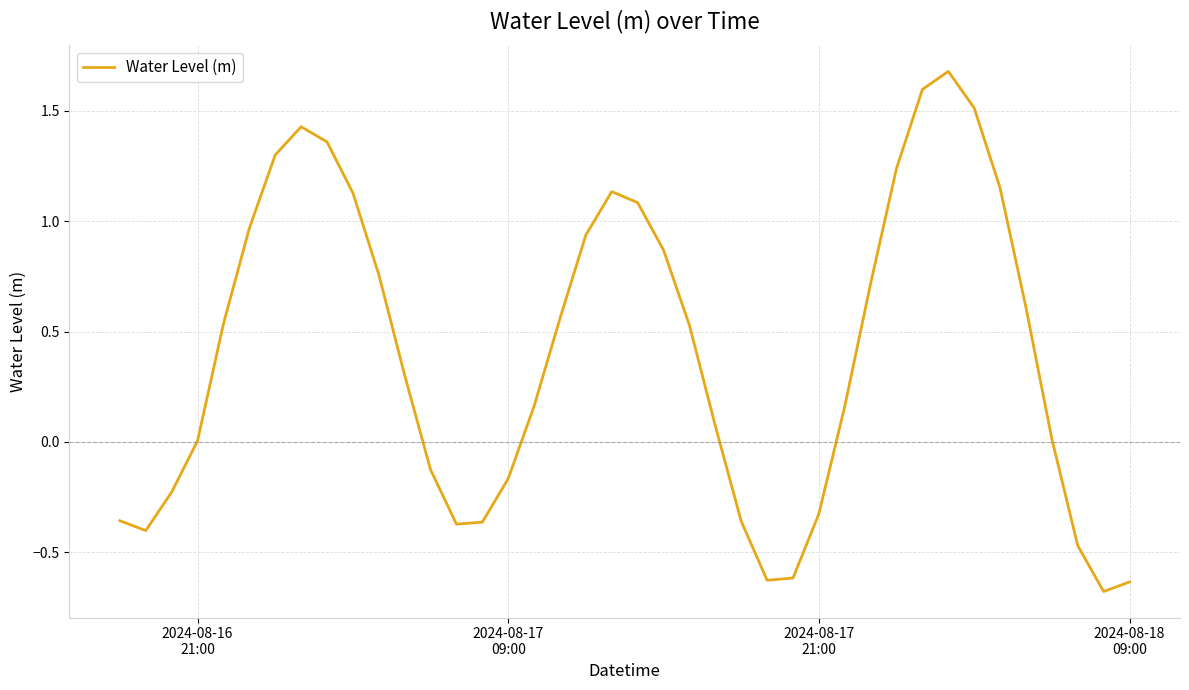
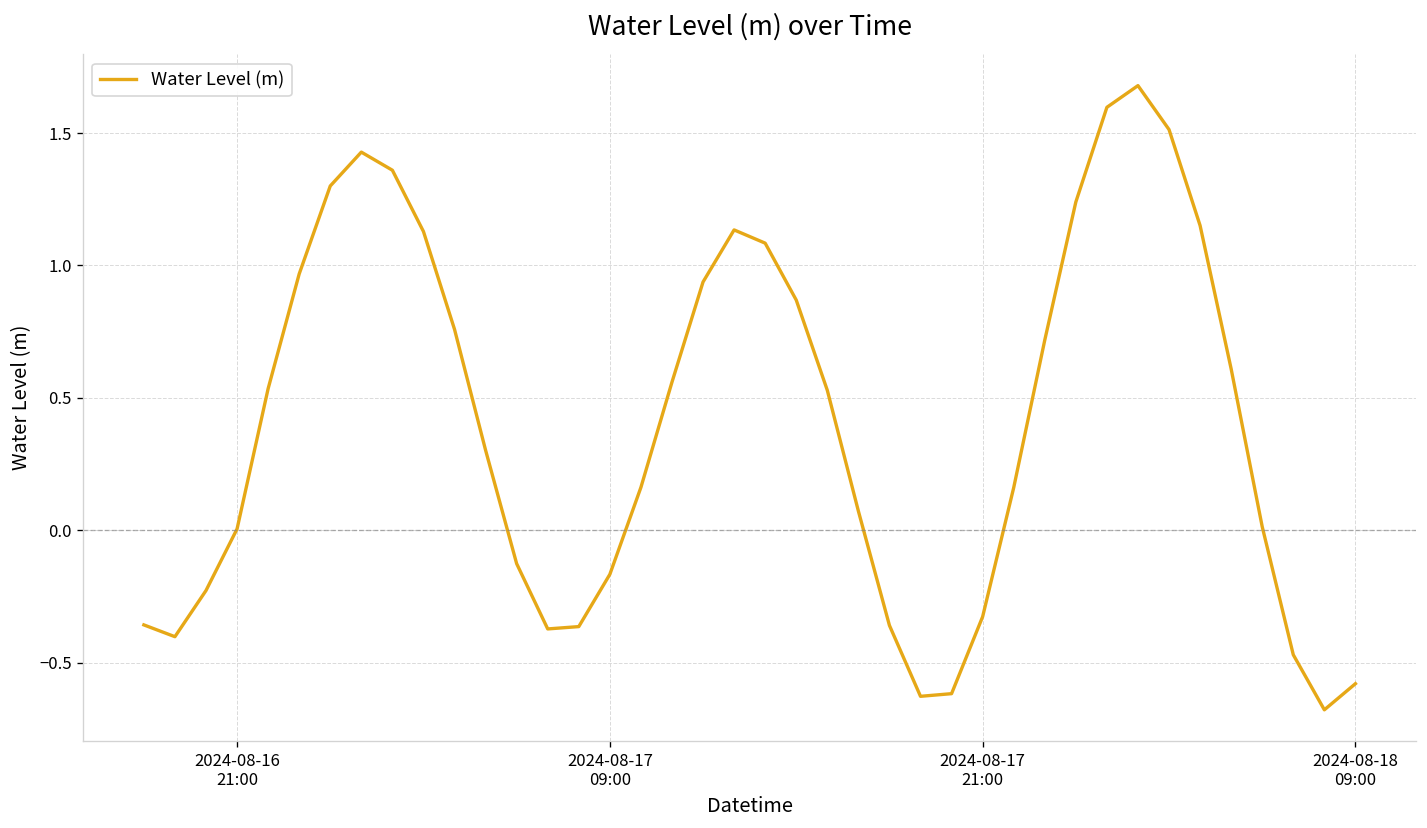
2024-08-18 09:00: -0.63 -> -0.58
